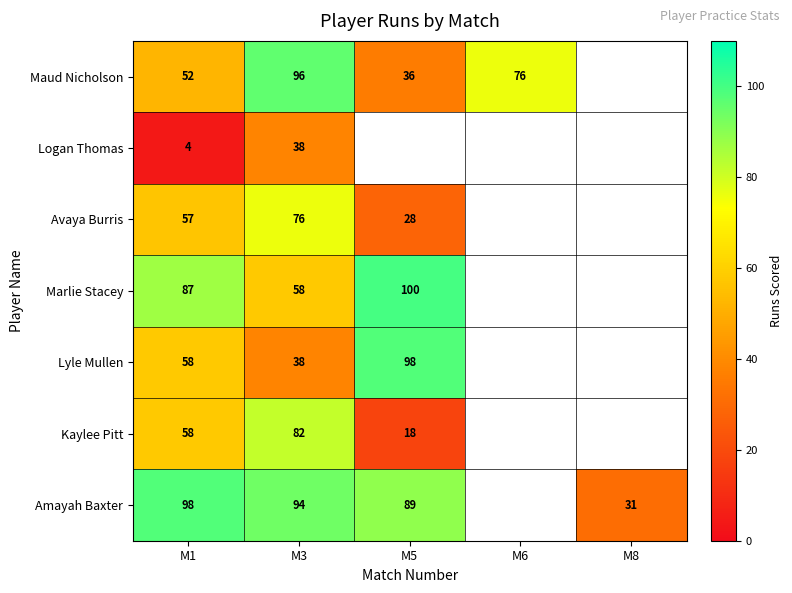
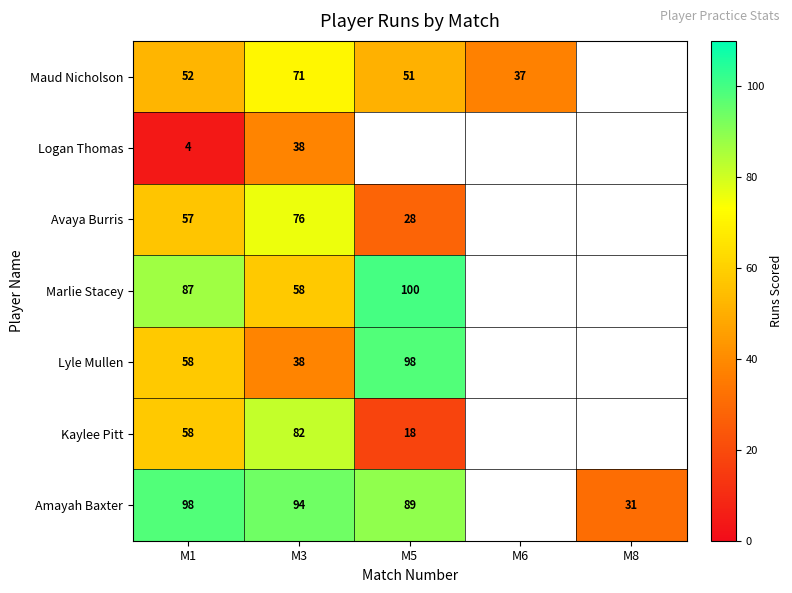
Maud Nicholson, M3: 96 -> 71
Maud Nicholson, M5: 36 -> 51
Maud Nicholson, M6: 76 -> 37
